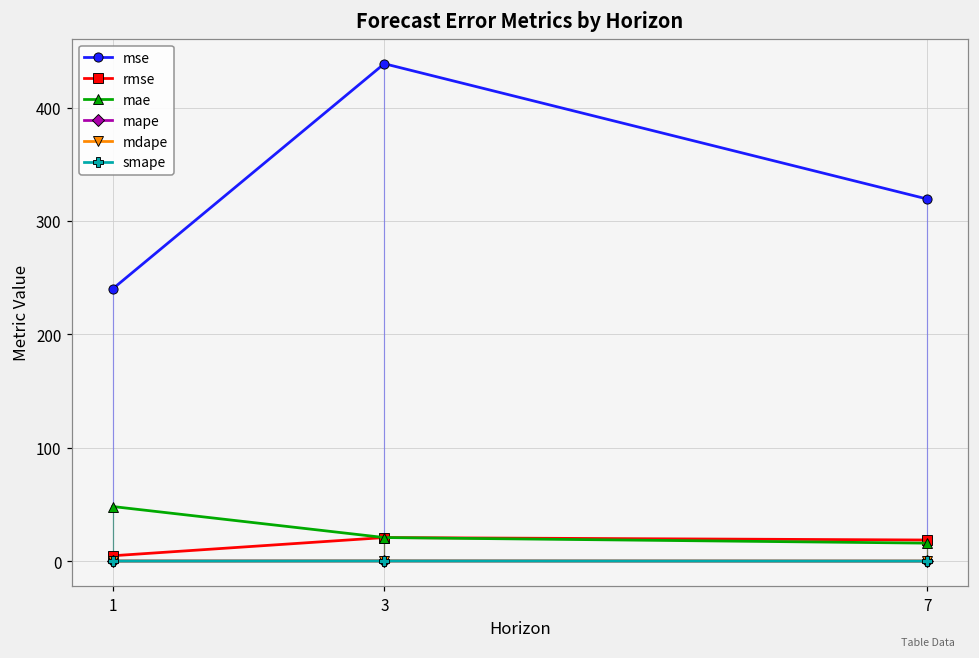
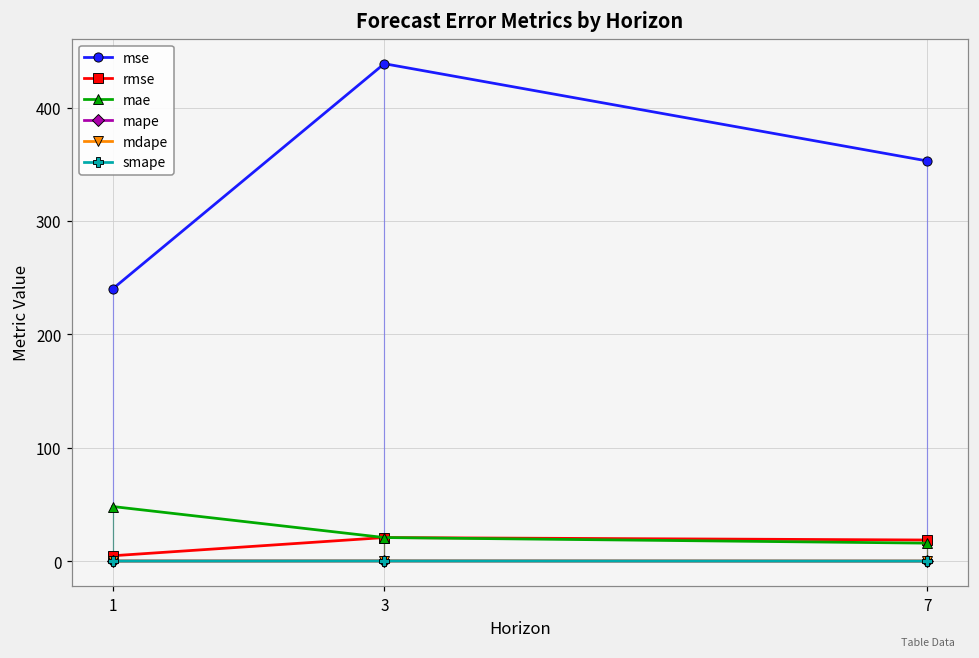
mse, 7: 319 -> 353
